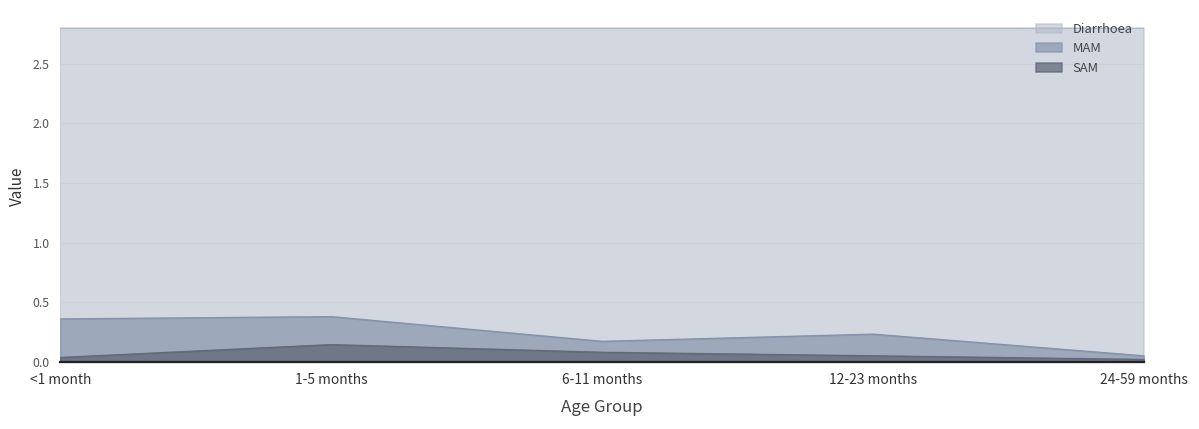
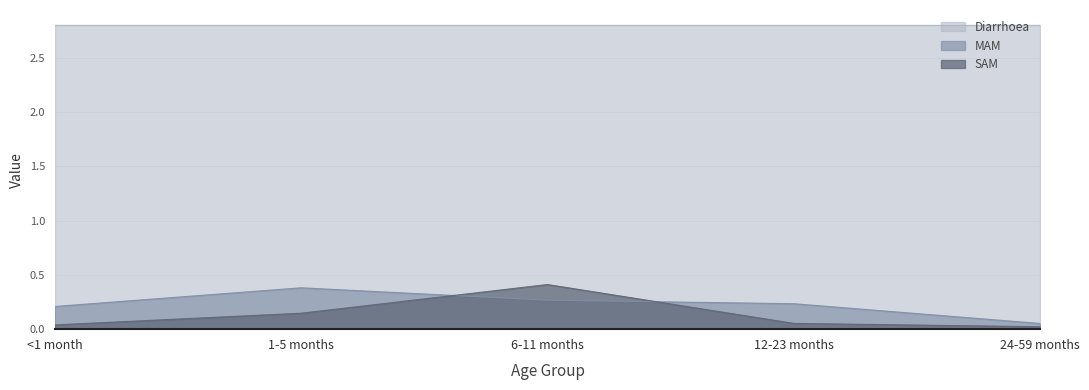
MAM, <1 month: 0.36 -> 0.21
MAM, 6-11 months: 0.17 -> 0.27
SAM, 6-11 months: 0.08 -> 0.41
